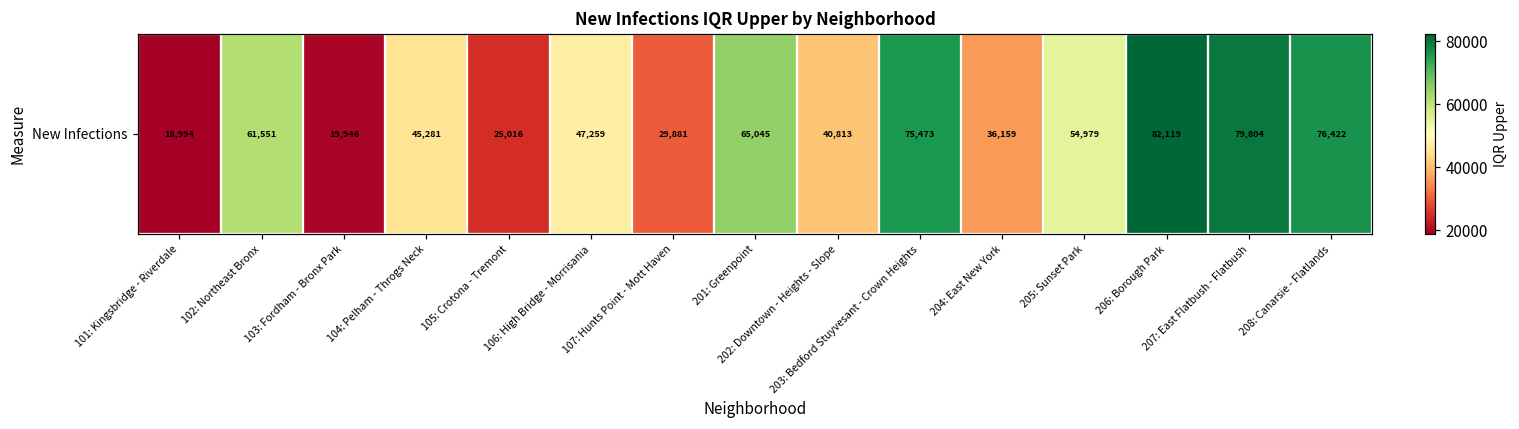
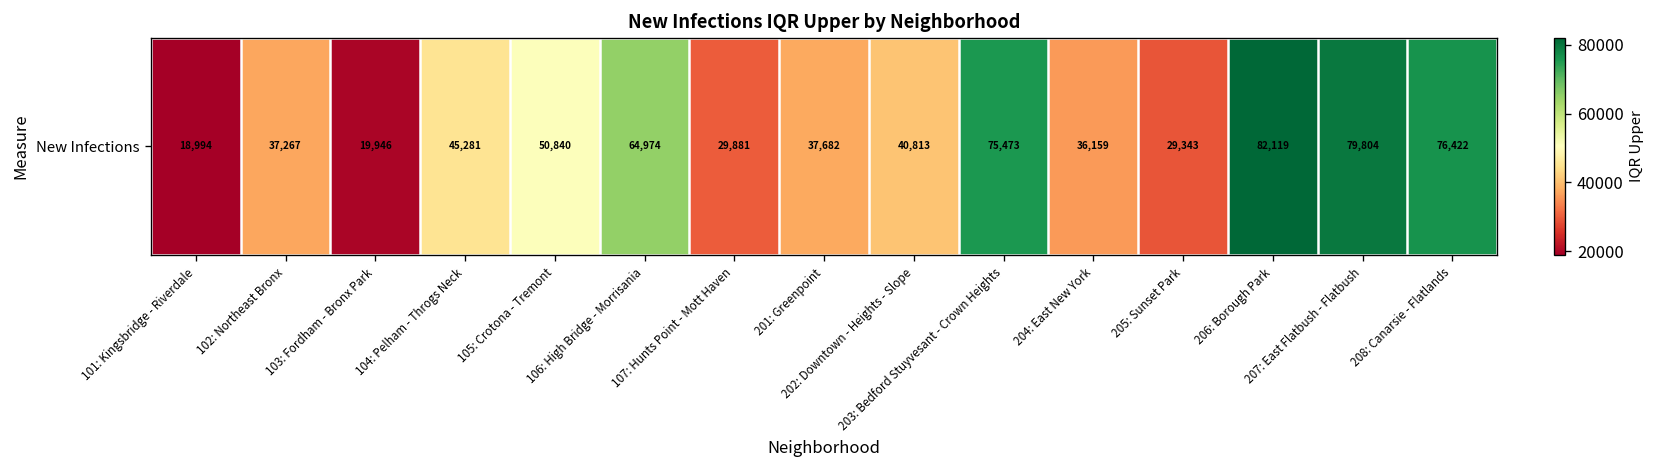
New Infections, 102: Northeast Bronx: 61,551 -> 37,267
New Infections, 105: Crotona - Tremont: 25,016 -> 50,840
New Infections, 106: High Bridge - Morrisania: 47,259 -> 64,974
New Infections, 201: Greenpoint: 65,045 -> 37,682
New Infections, 205: Sunset Park: 54,979 -> 29,343
